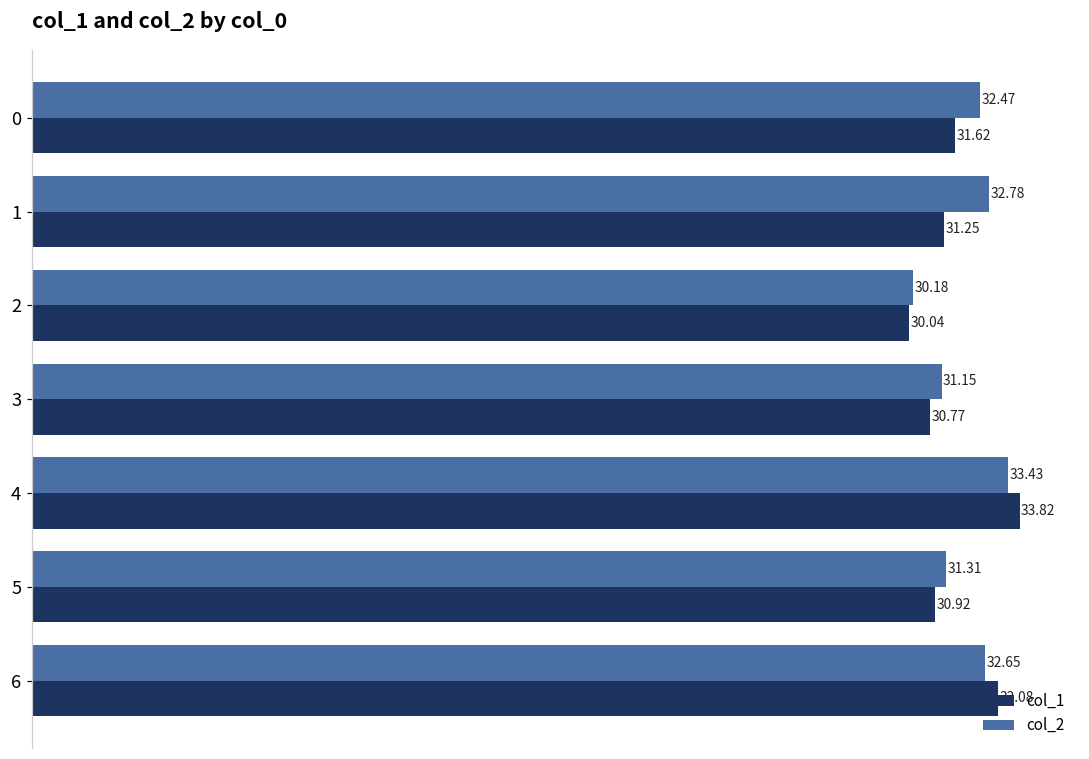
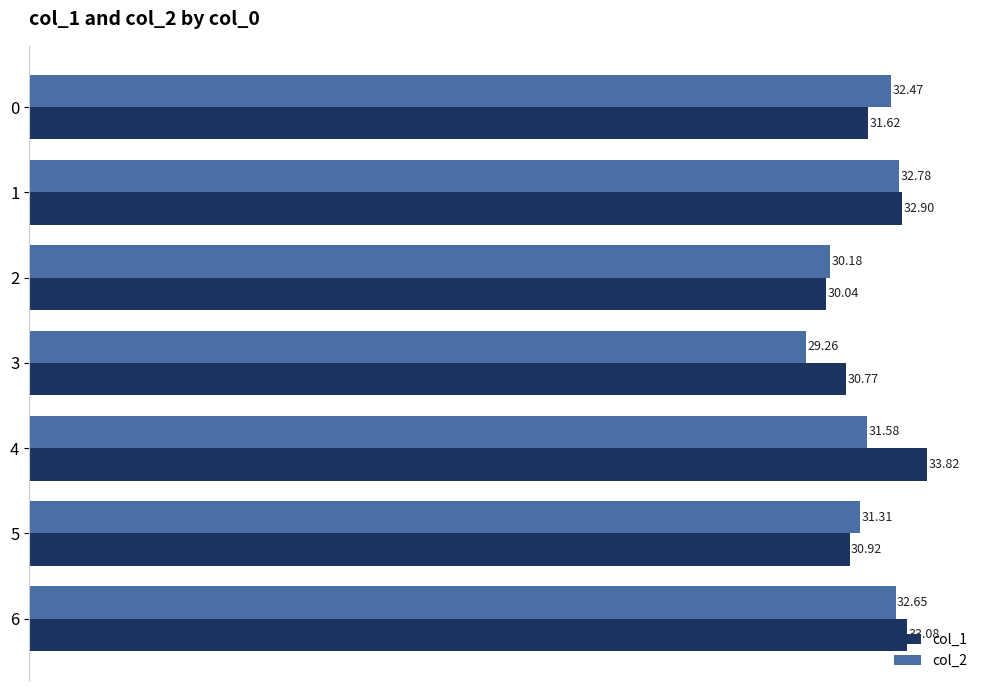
col_1, 1: 31.25 -> 32.90
col_2, 3: 31.15 -> 29.26
col_2, 4: 33.43 -> 31.58
